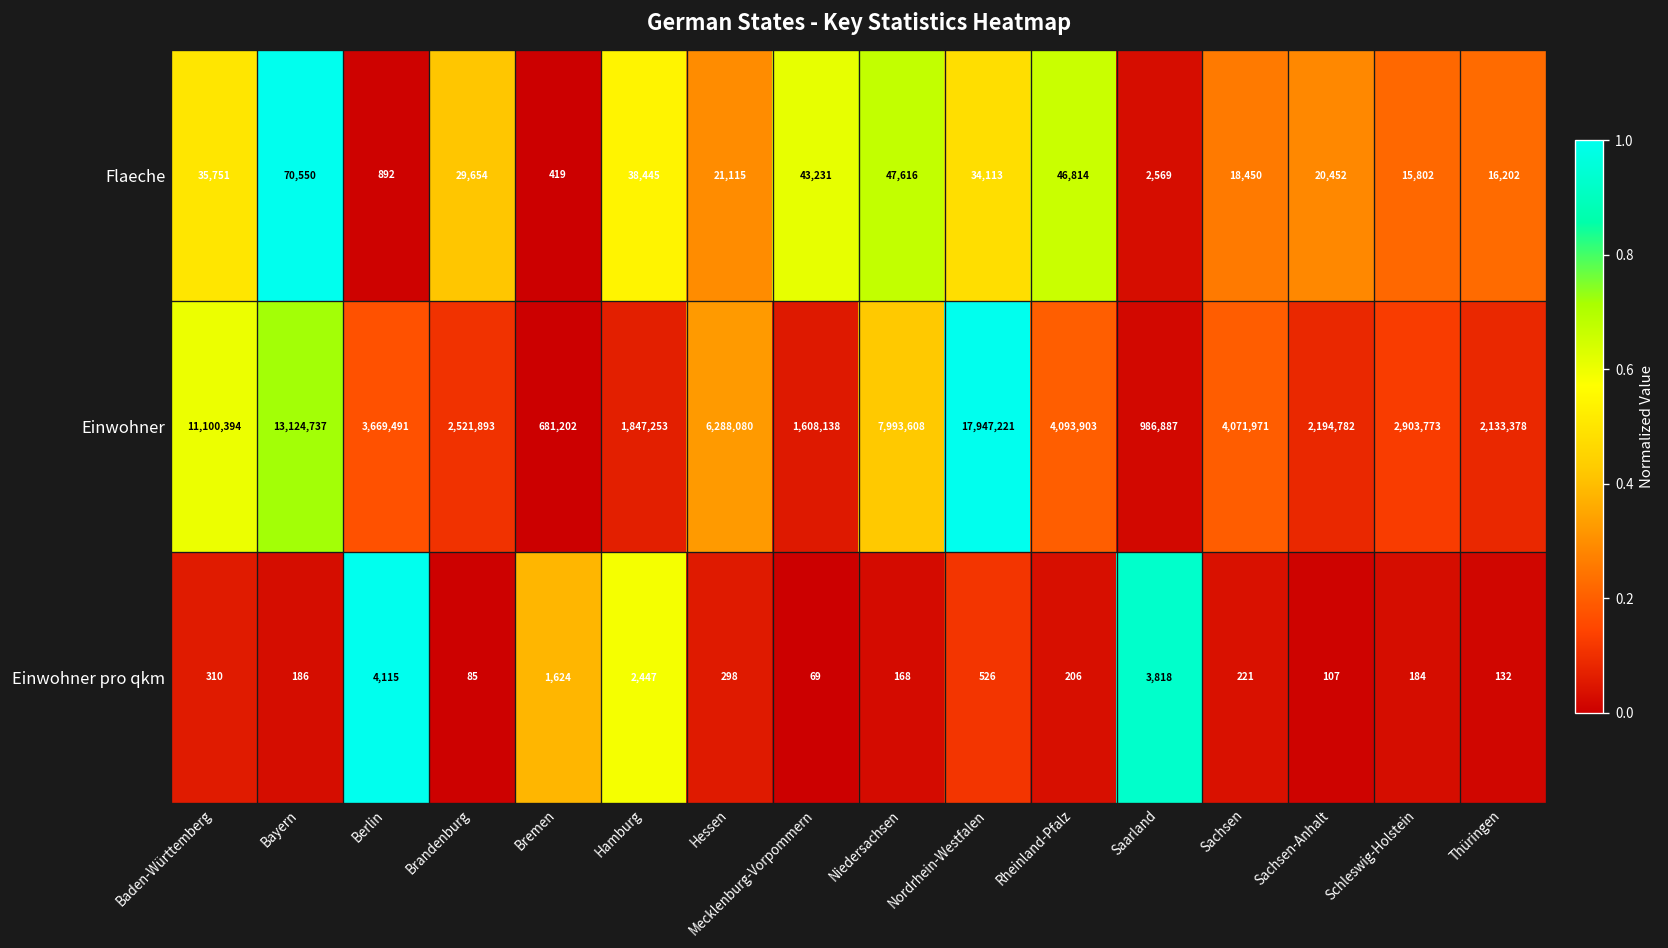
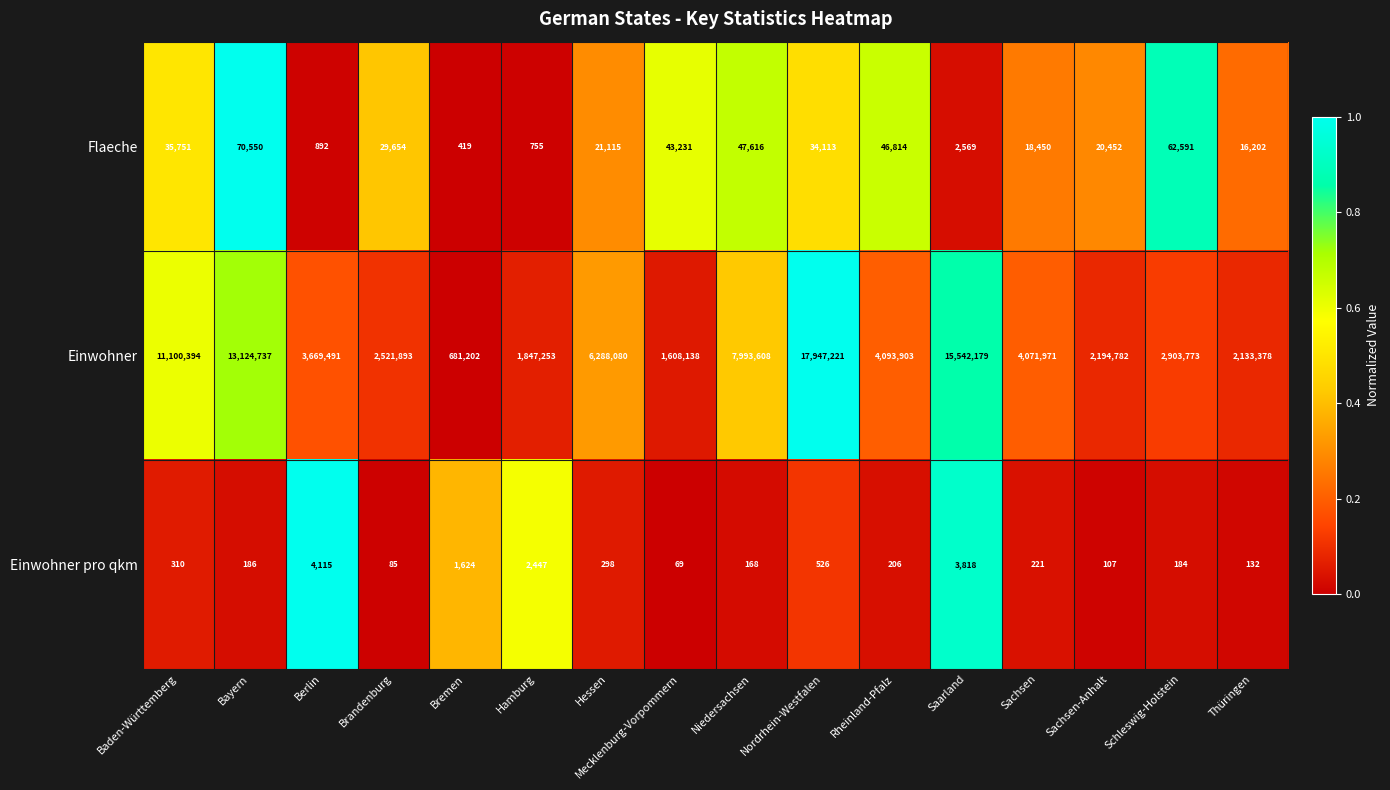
Flaeche, Hamburg: 38,445 -> 755
Flaeche, Schleswig-Holstein: 15,802 -> 62,591
Einwohner, Saarland: 986,887 -> 15,542,179
